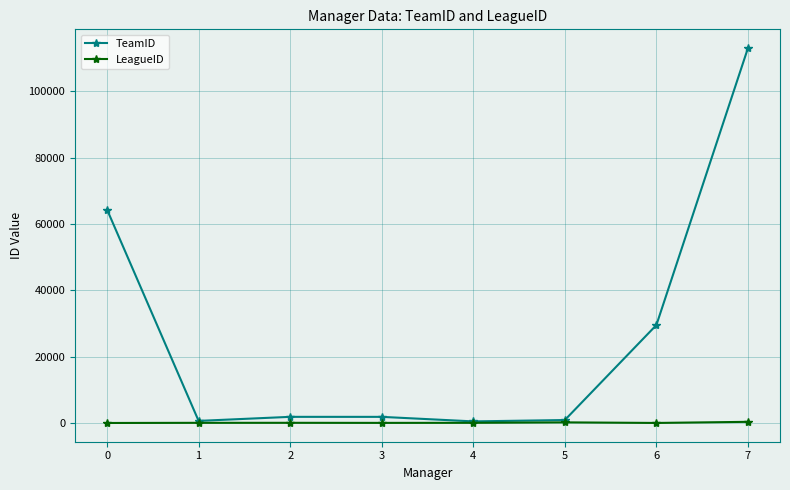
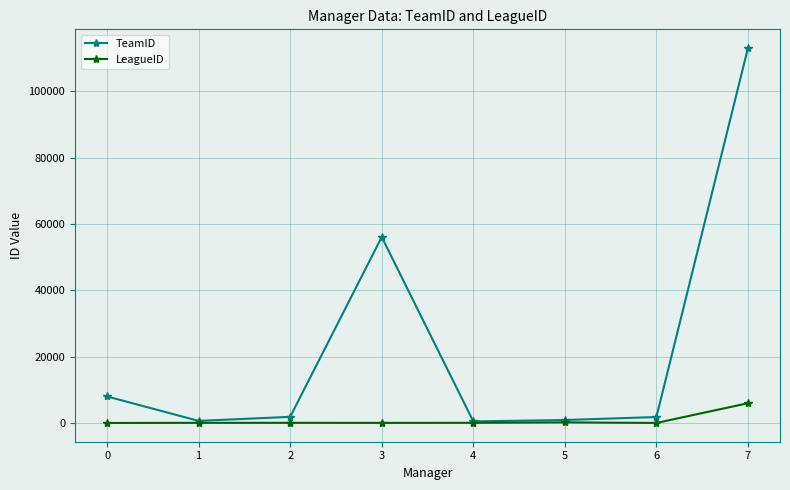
TeamID, 0: 64000 -> 8000
TeamID, 3: 2000 -> 56000
TeamID, 6: 30000 -> 2000
LeagueID, 7: 0 -> 6000
